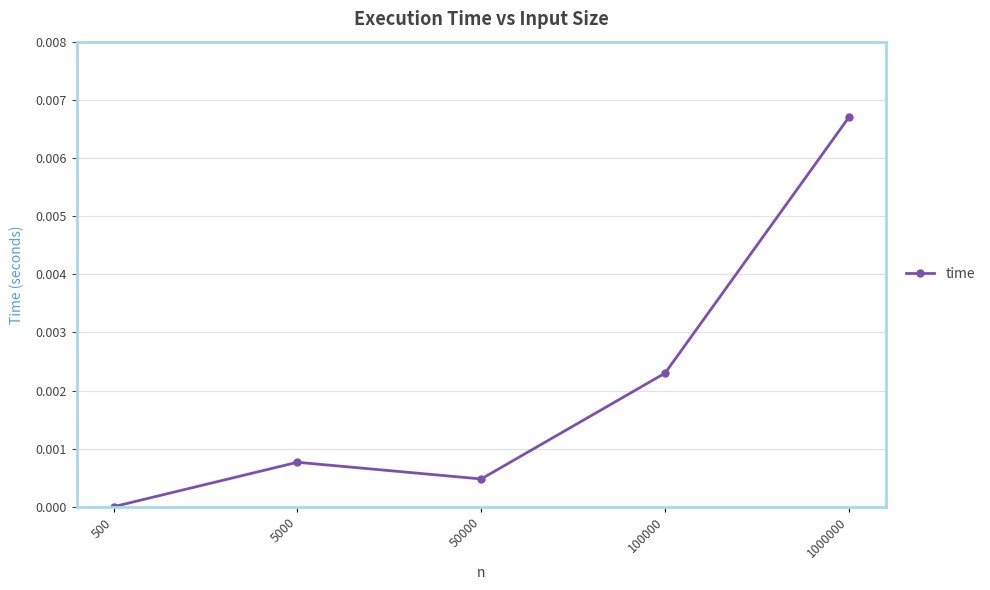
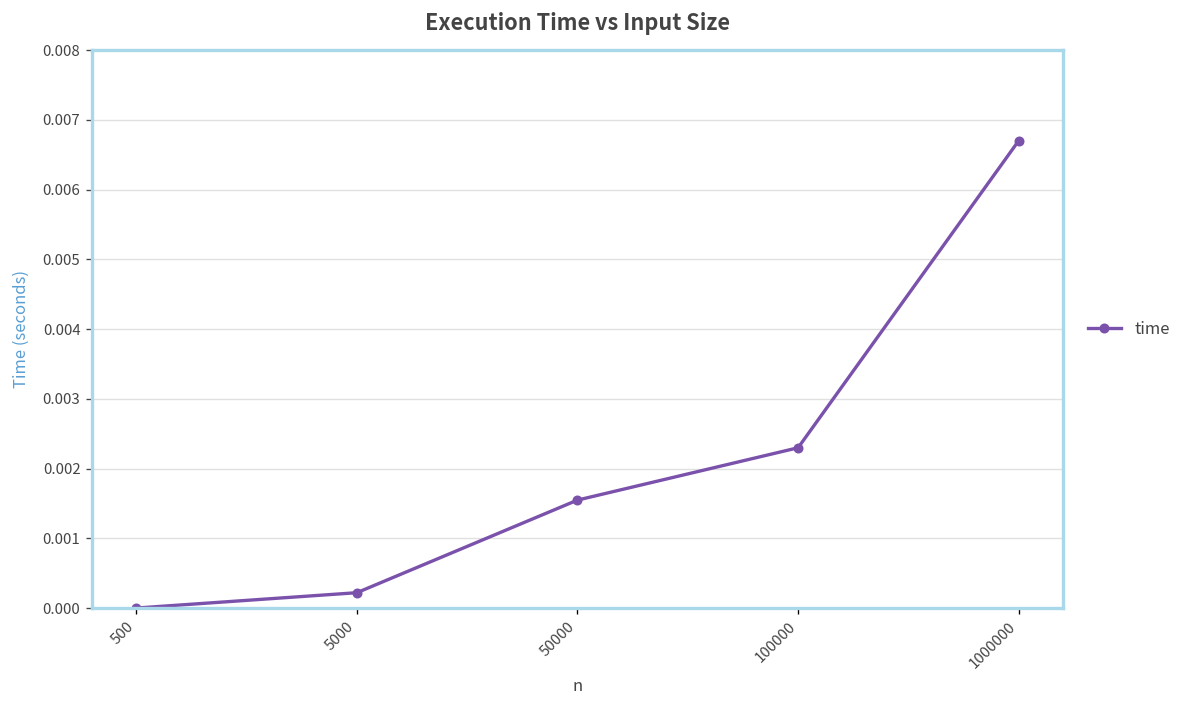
5000: 0.0008 -> 0.0002
50000: 0.0005 -> 0.0016
